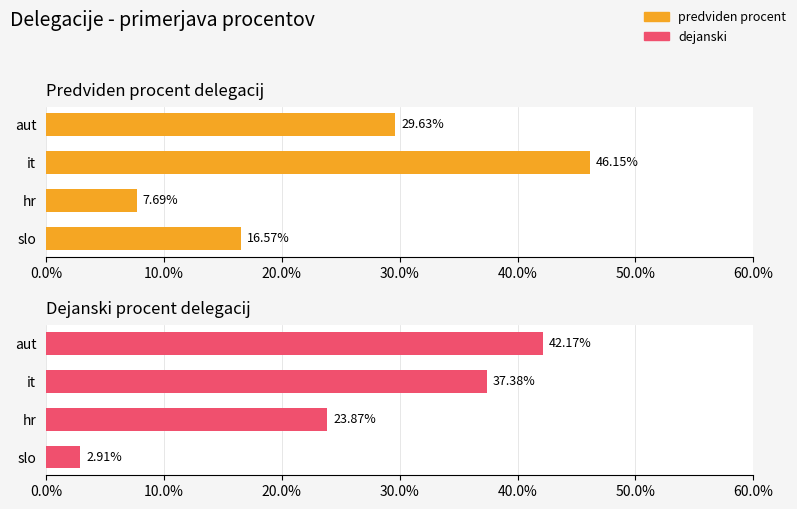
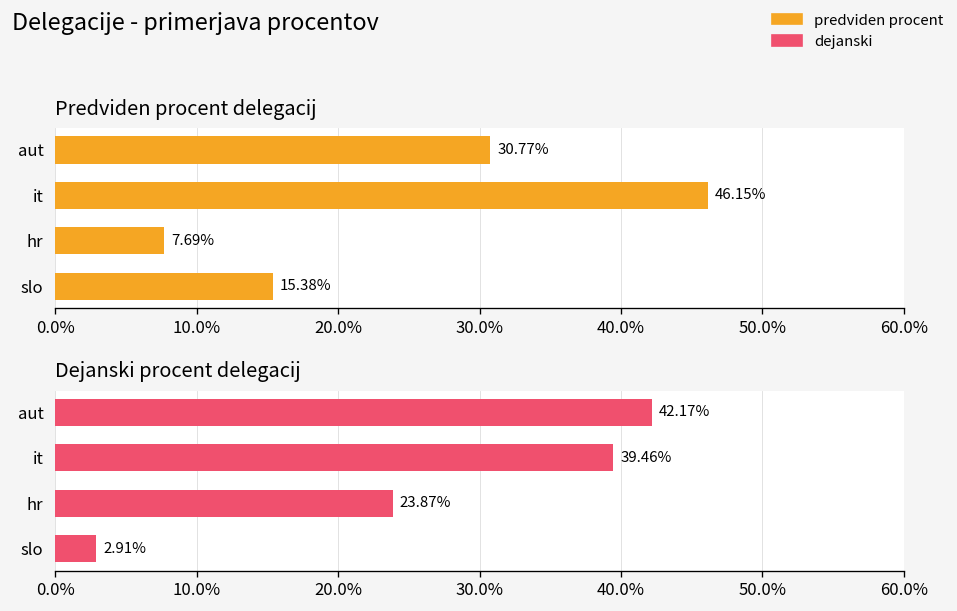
Predviden procent delegacij, aut: 29.63% -> 30.77%
Predviden procent delegacij, slo: 16.57% -> 15.38%
Dejanski procent delegacij, it: 37.38% -> 39.46%
